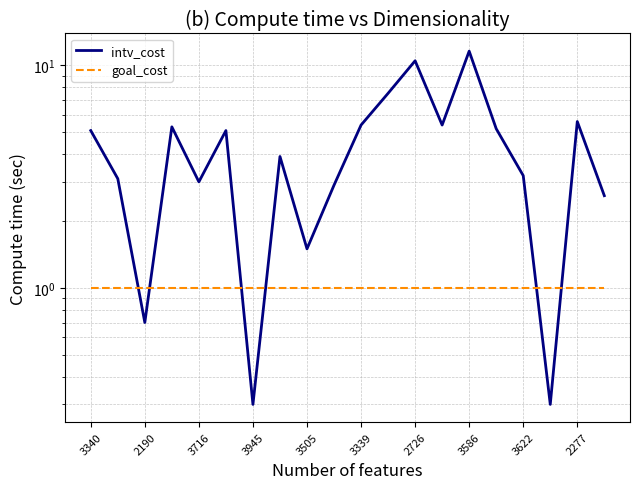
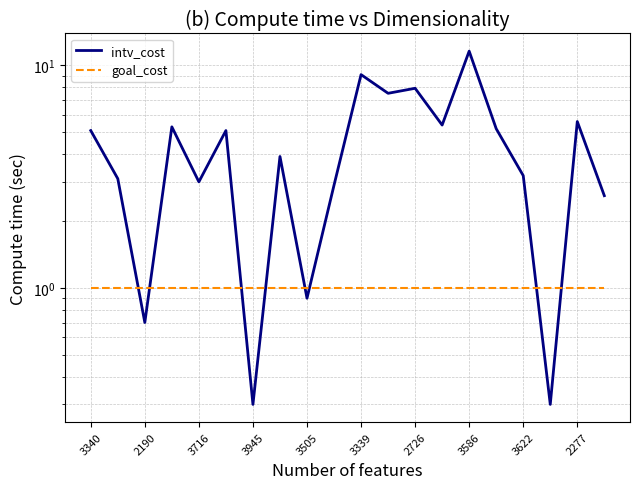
intv_cost, 3505: 1.5 -> 0.9
intv_cost, 3339: 5.4 -> 9.1
intv_cost, 2726: 11 -> 7.9
